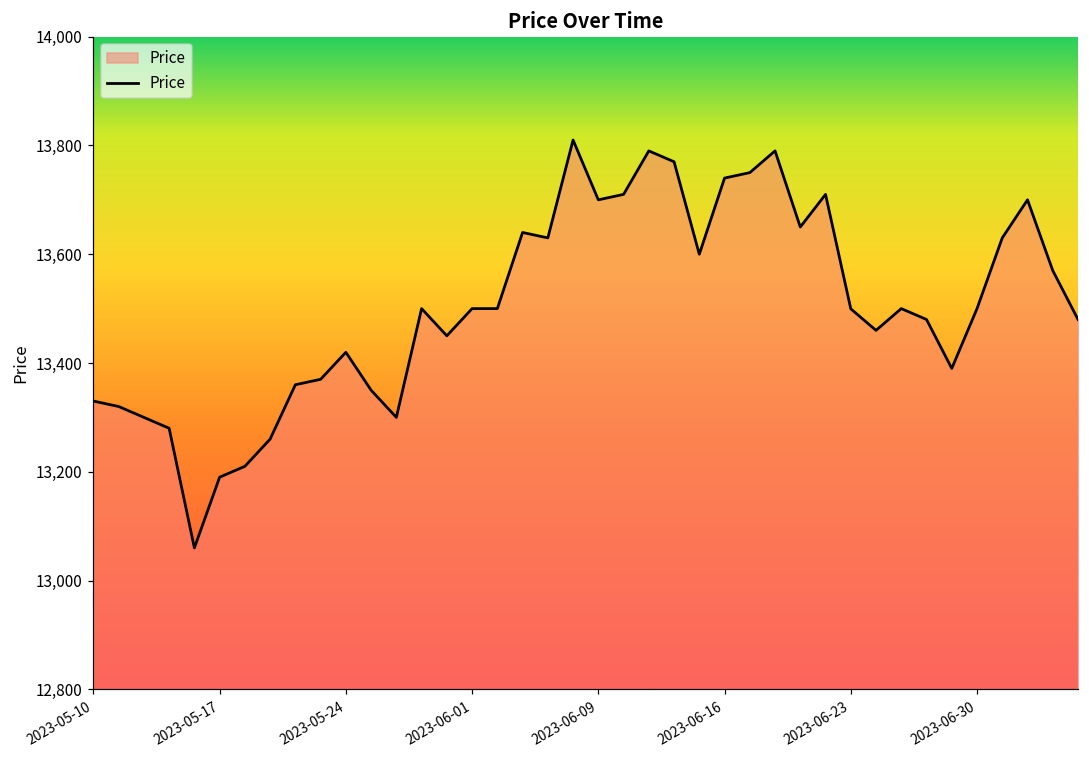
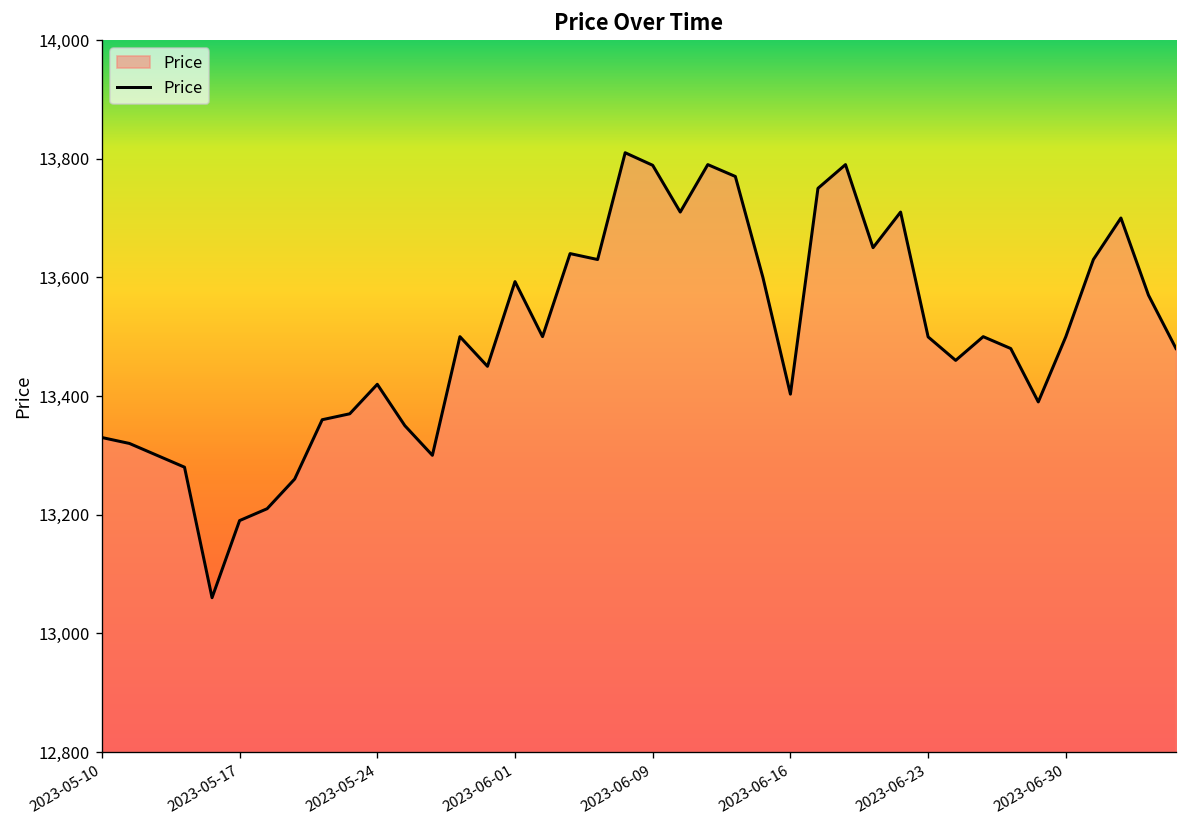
2023-06-01: 13,500 -> 13,590
2023-06-09: 13,700 -> 13,790
2023-06-16: 13,740 -> 13,400
